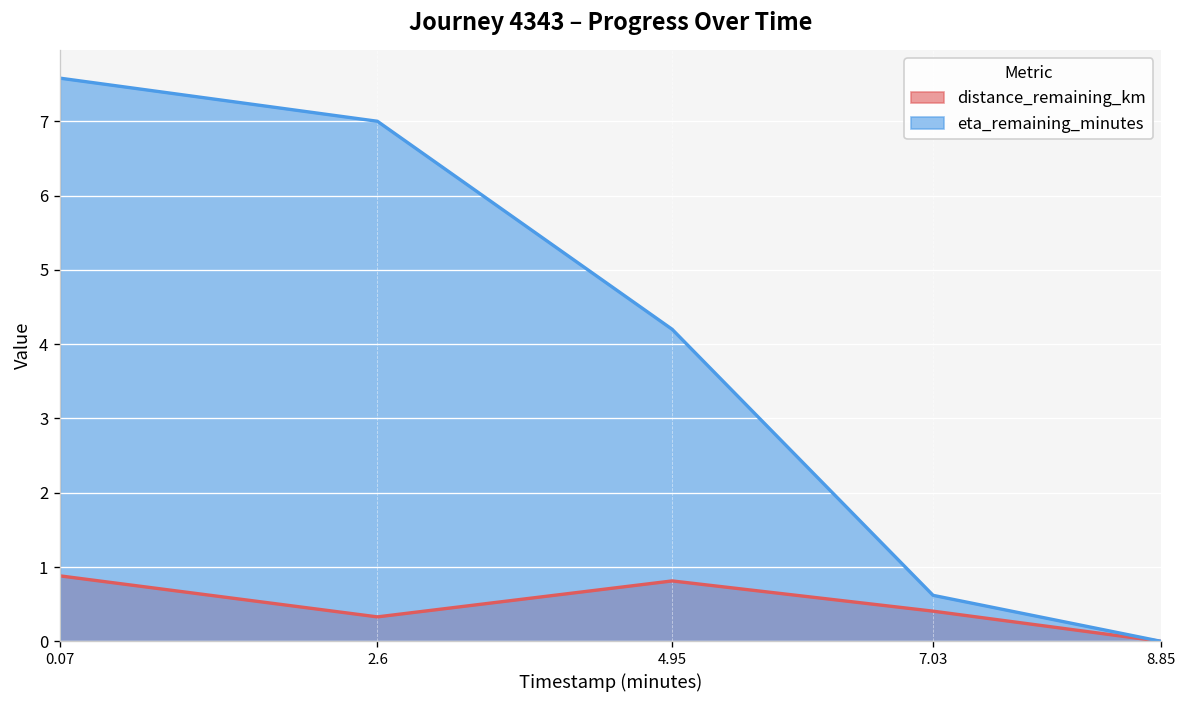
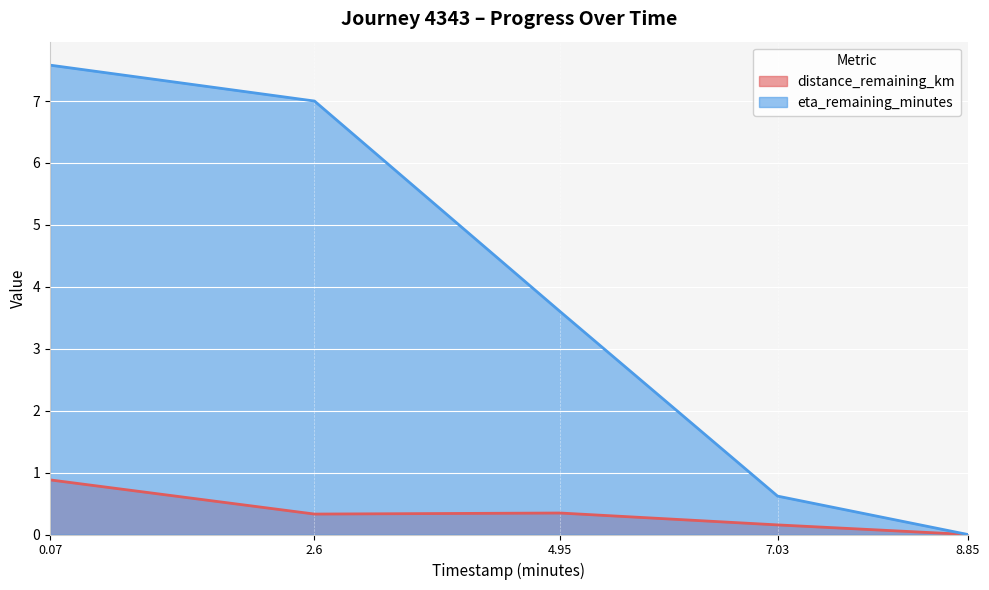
distance_remaining_km, 4.95: 0.8 -> 0.3
eta_remaining_minutes, 4.95: 4.2 -> 3.6
distance_remaining_km, 7.03: 0.4 -> 0.2
